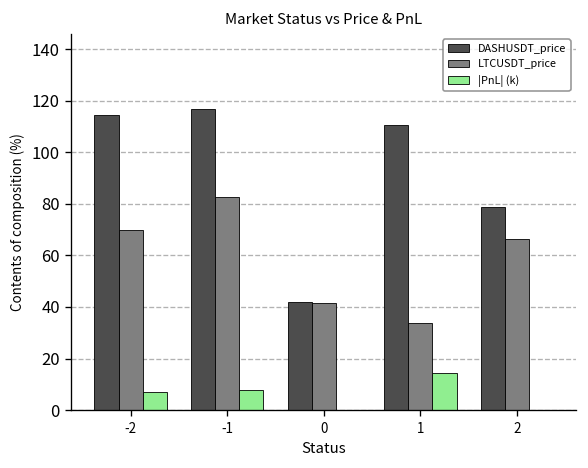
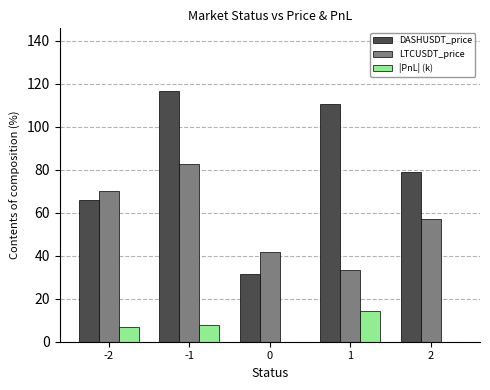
DASHUSDT_price, -2: 114 -> 66
DASHUSDT_price, 0: 42 -> 32
LTCUSDT_price, 2: 66 -> 57
